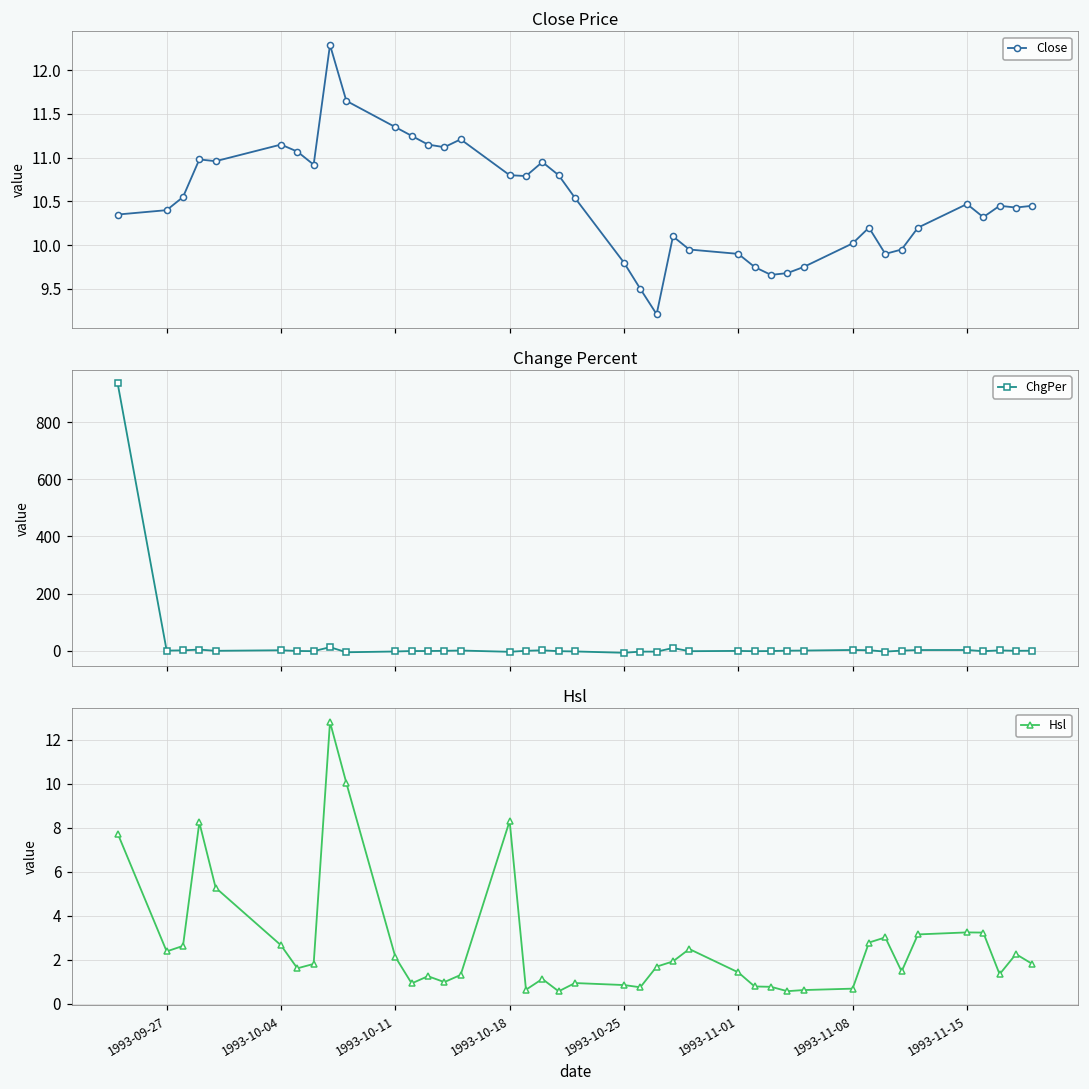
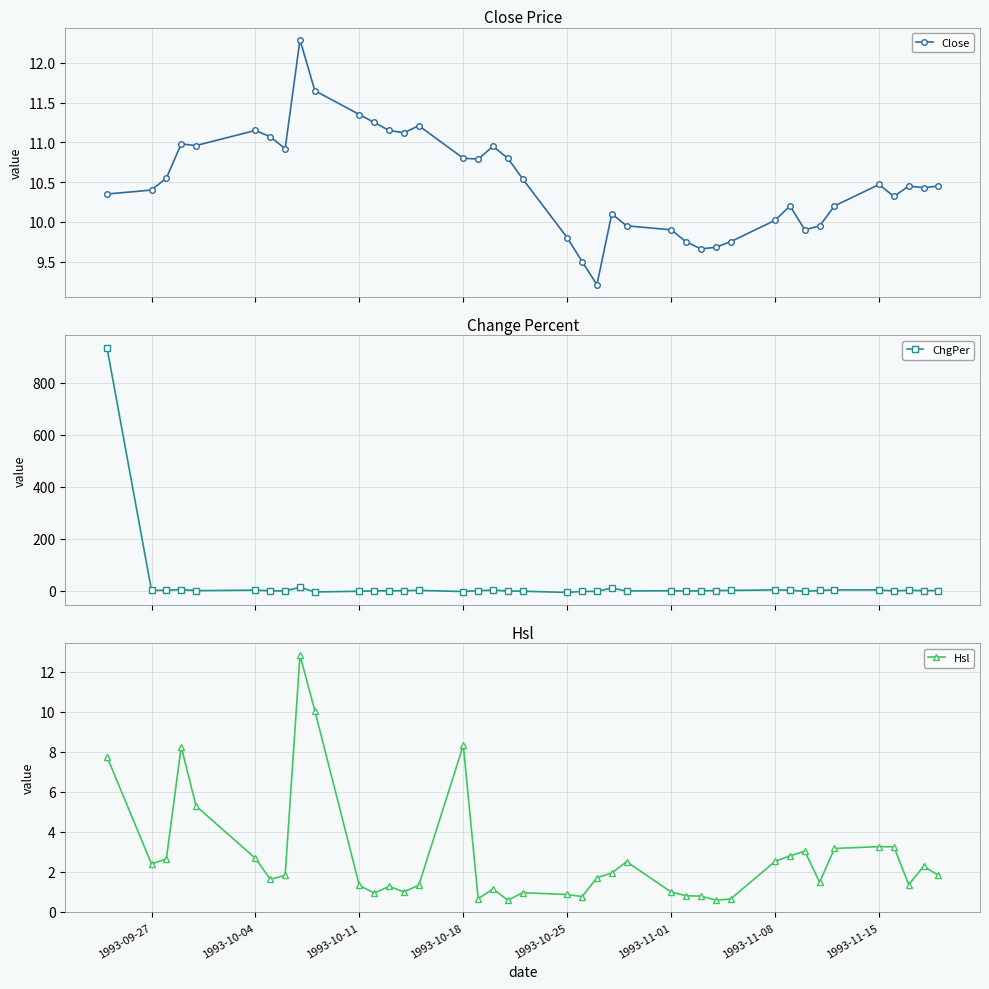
Hsl, 1993-10-11: 2.1 -> 1.3
Hsl, 1993-11-01: 1.4 -> 1.0
Hsl, 1993-11-08: 0.7 -> 2.5
